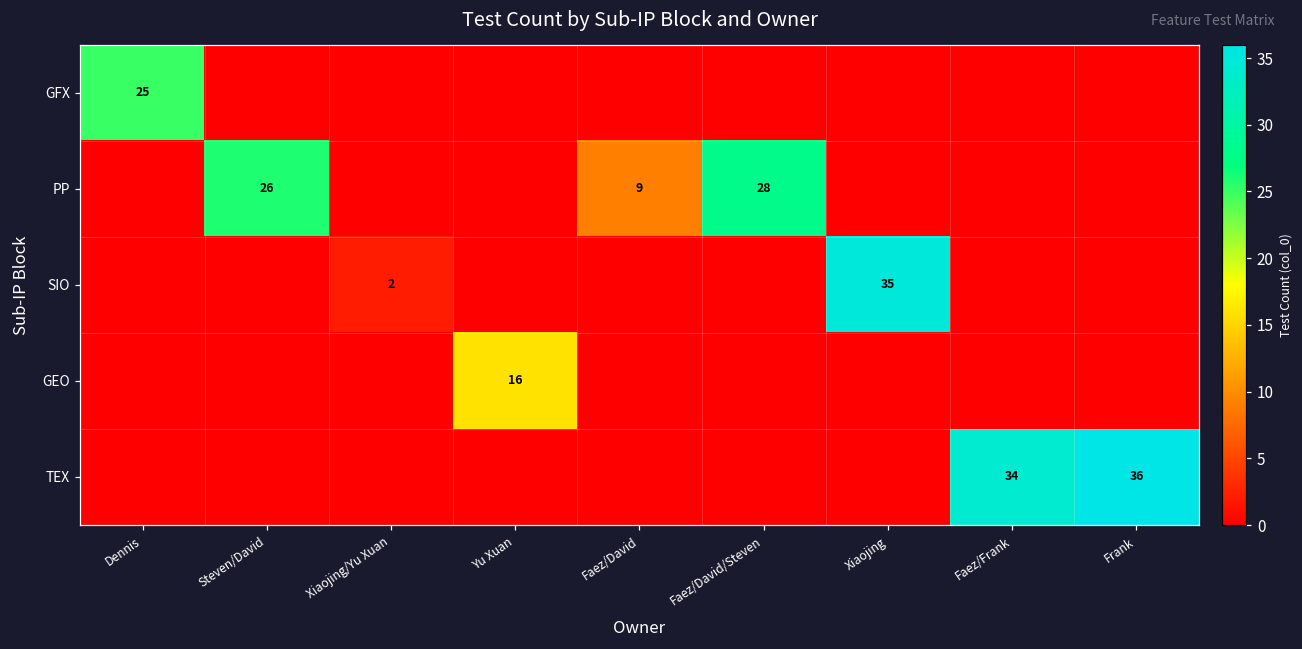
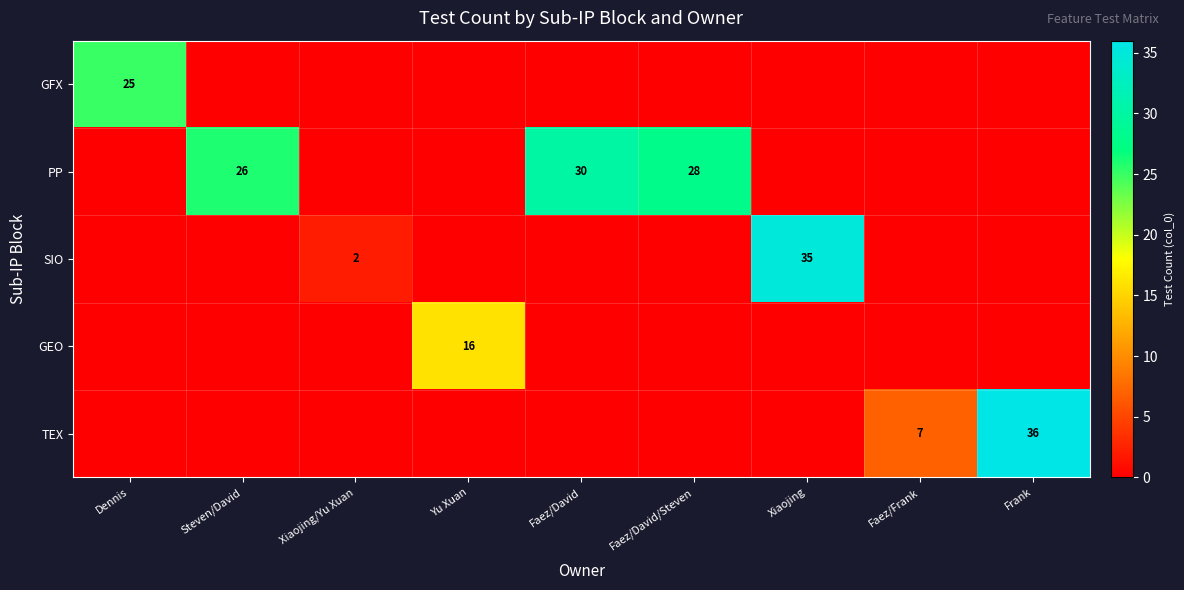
PP, Faez/David: 9 -> 30
TEX, Faez/Frank: 34 -> 7
